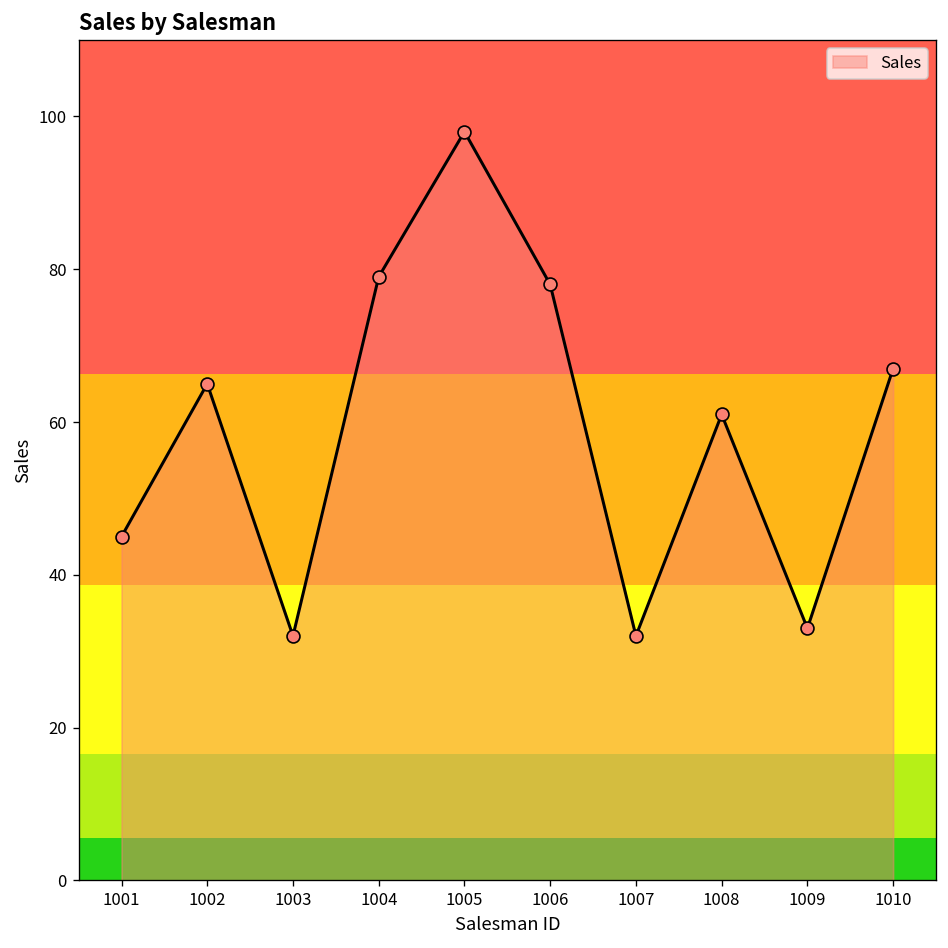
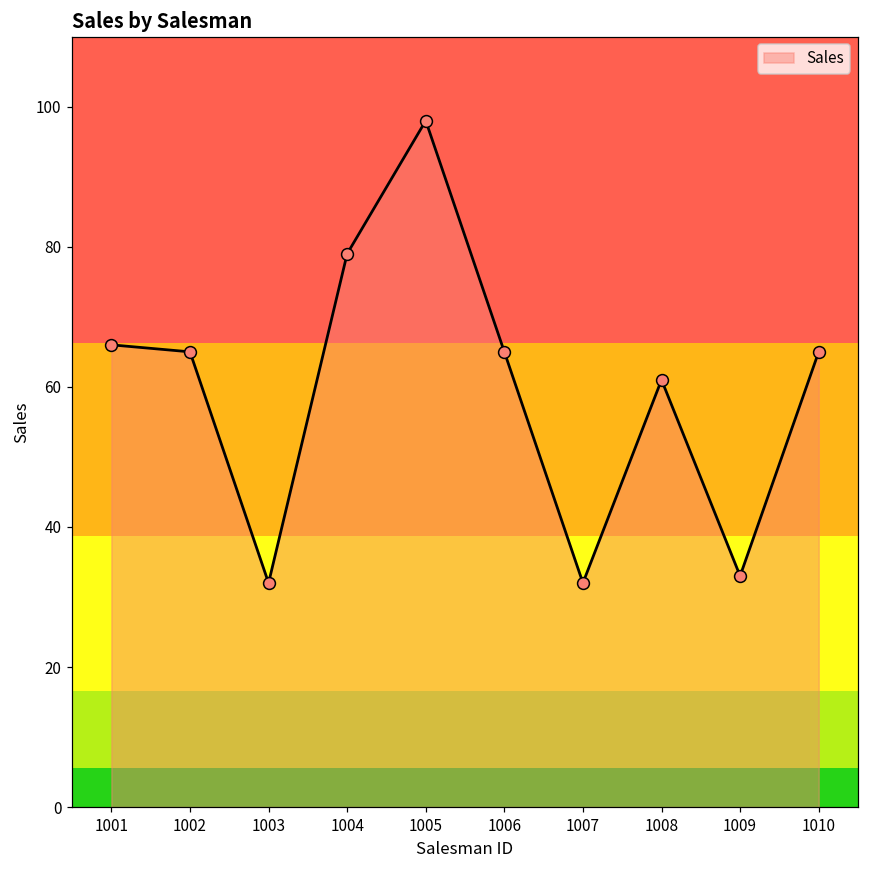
1001: 45 -> 66
1006: 78 -> 65
1010: 67 -> 65
